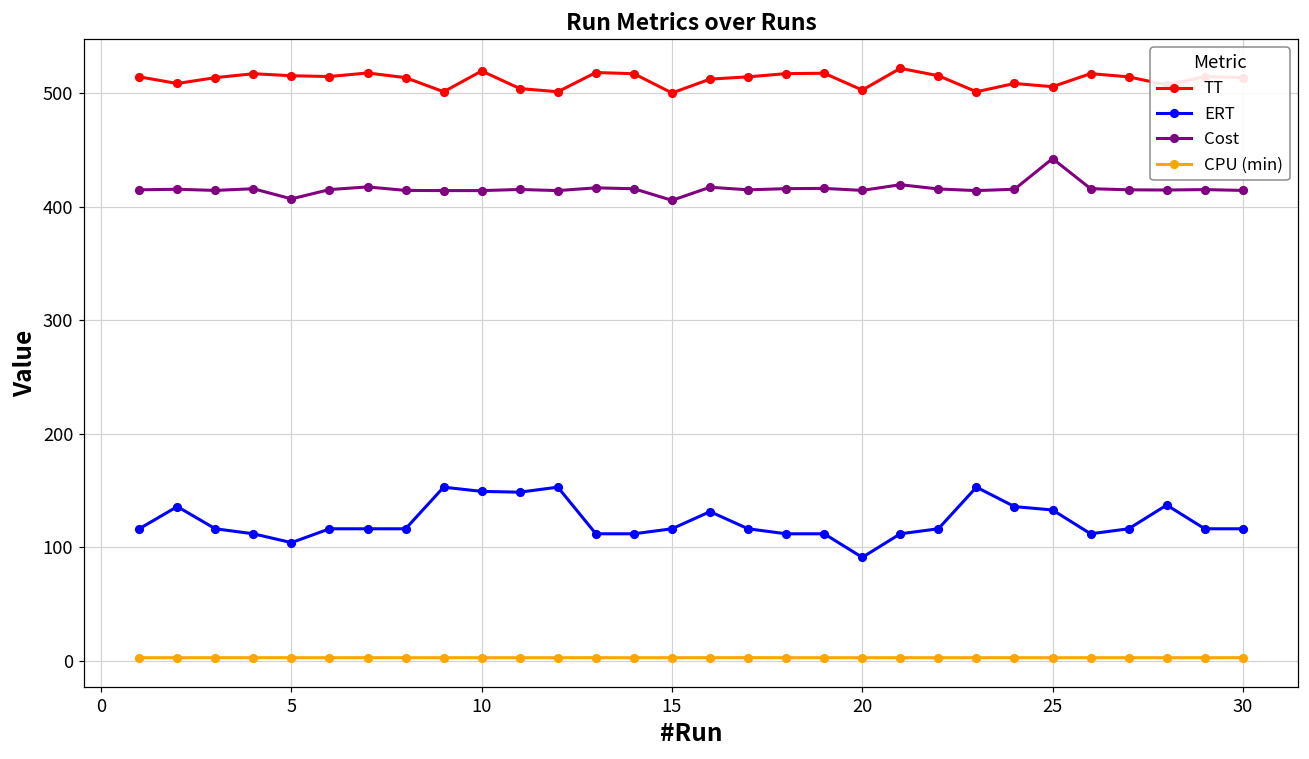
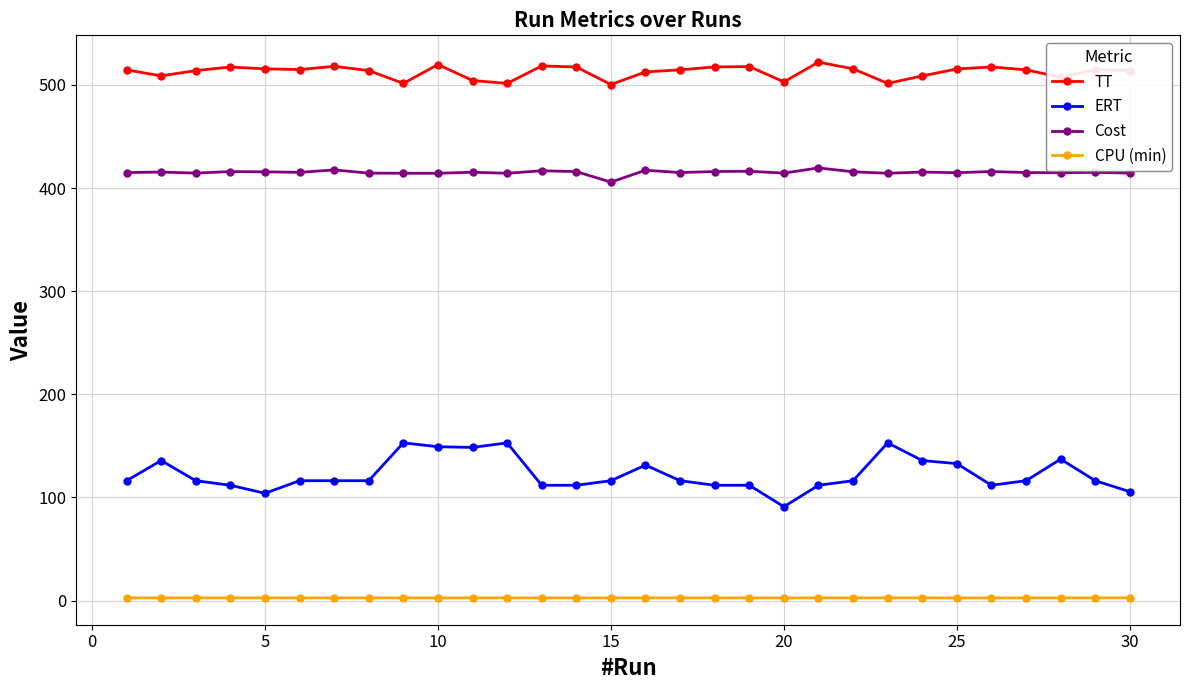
Cost, 5: 407 -> 416
TT, 25: 506 -> 515
Cost, 25: 443 -> 415
ERT, 30: 116 -> 106
